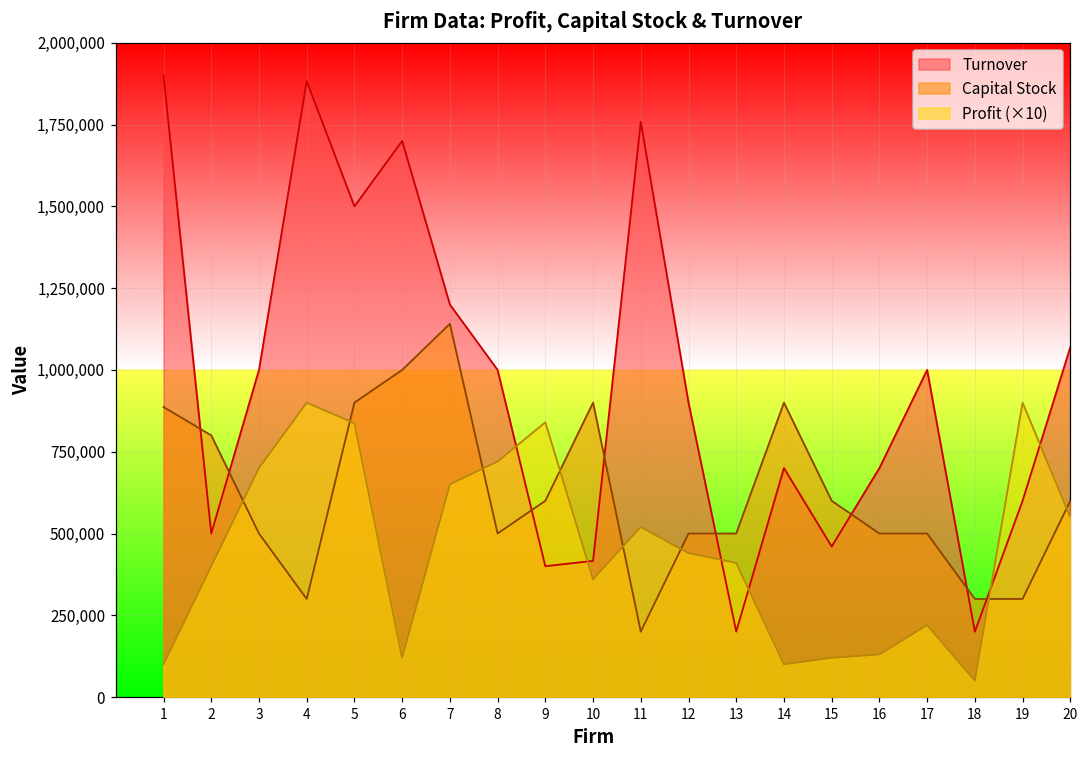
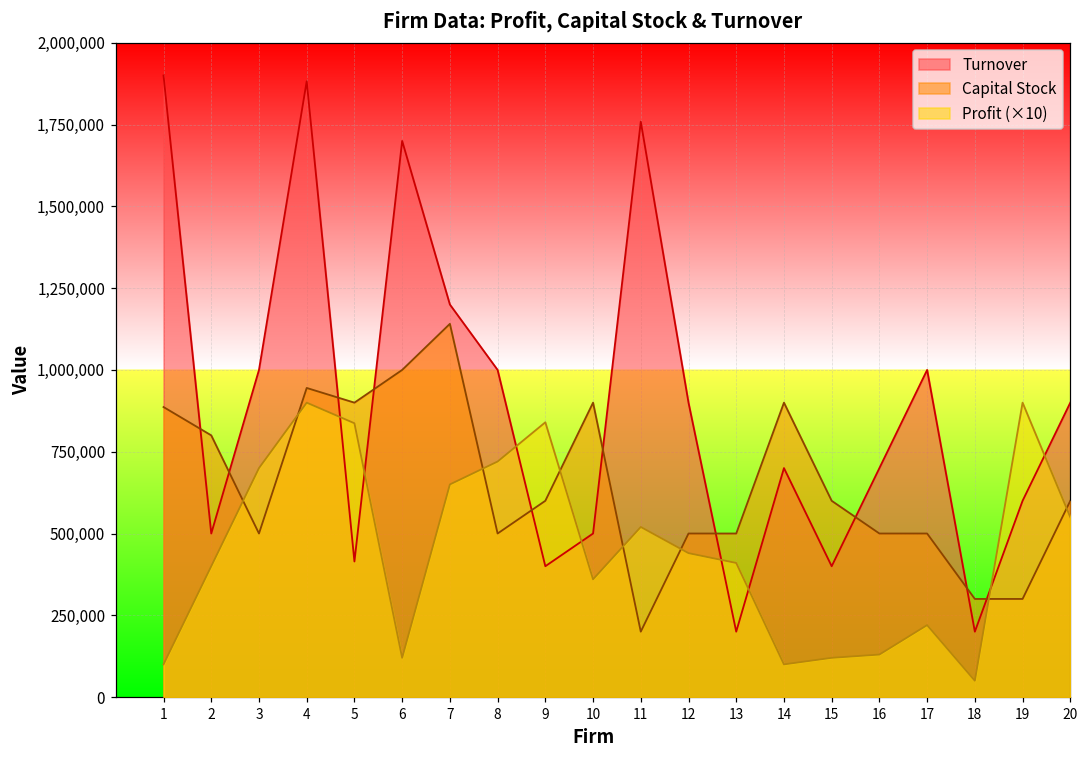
Capital Stock, 4: 300,000 -> 940,000
Turnover, 5: 1,500,000 -> 410,000
Turnover, 10: 420,000 -> 500,000
Turnover, 15: 460,000 -> 400,000
Turnover, 20: 1,070,000 -> 900,000
